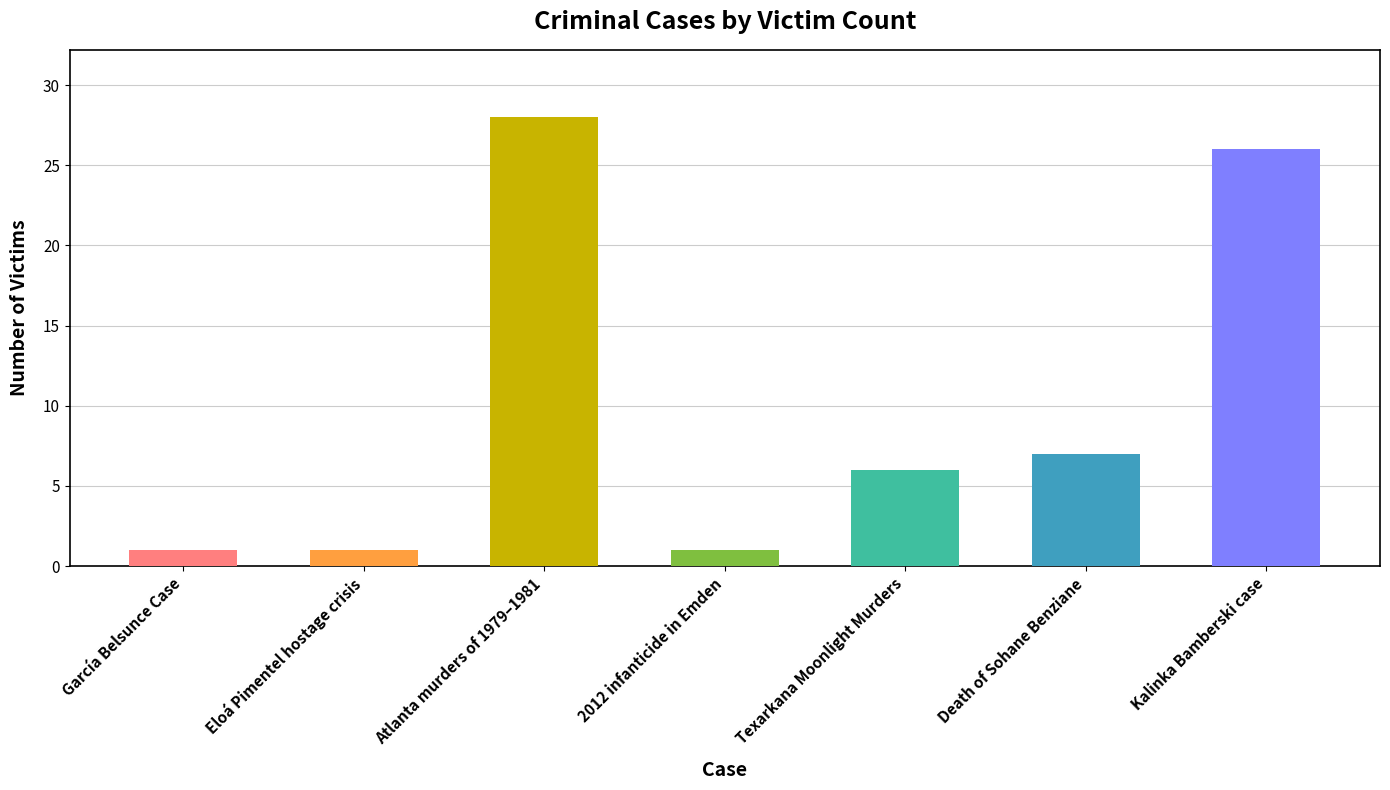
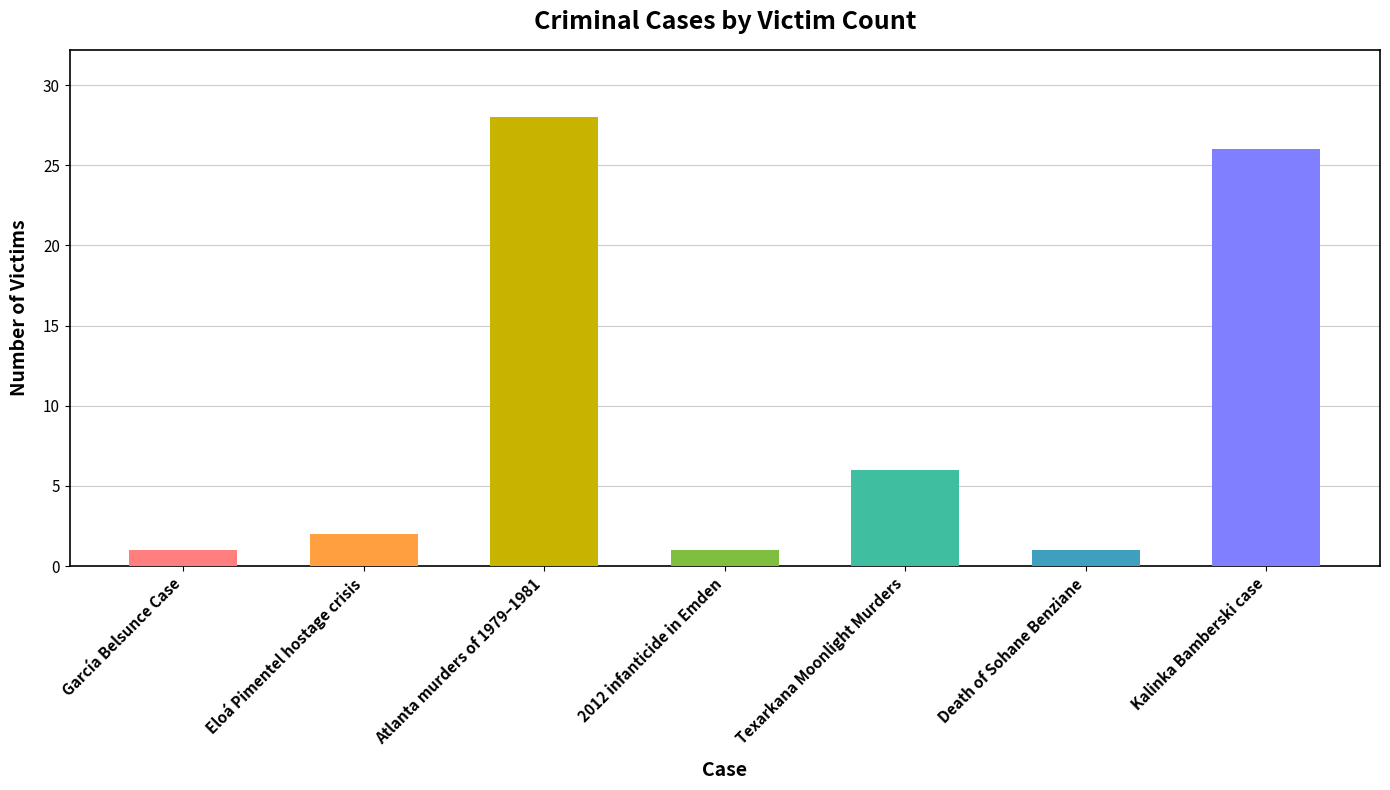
Eloá Pimentel hostage crisis: 1 -> 2
Death of Sohane Benziane: 7 -> 1
